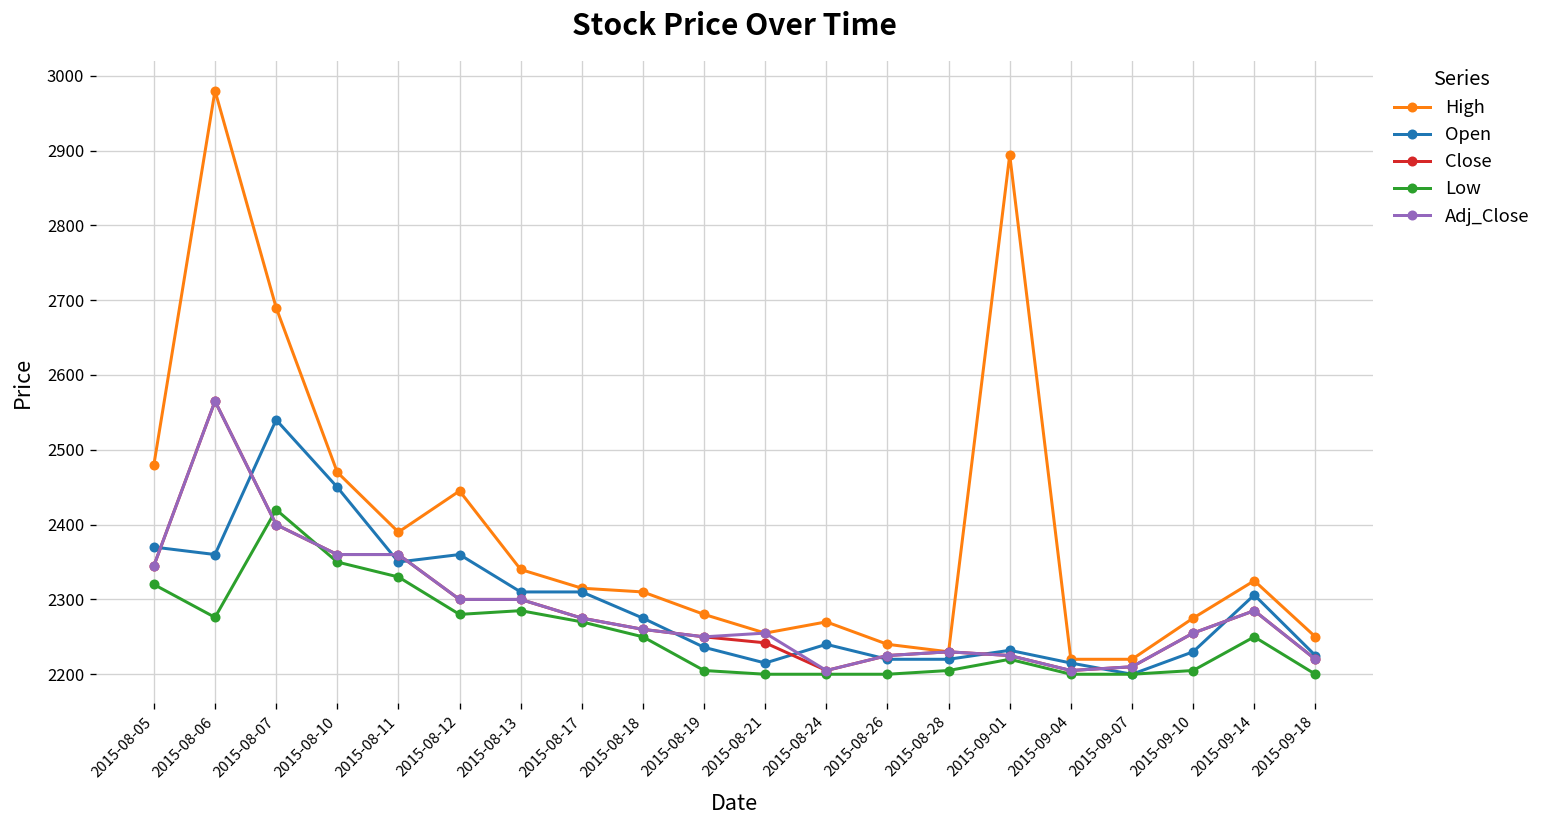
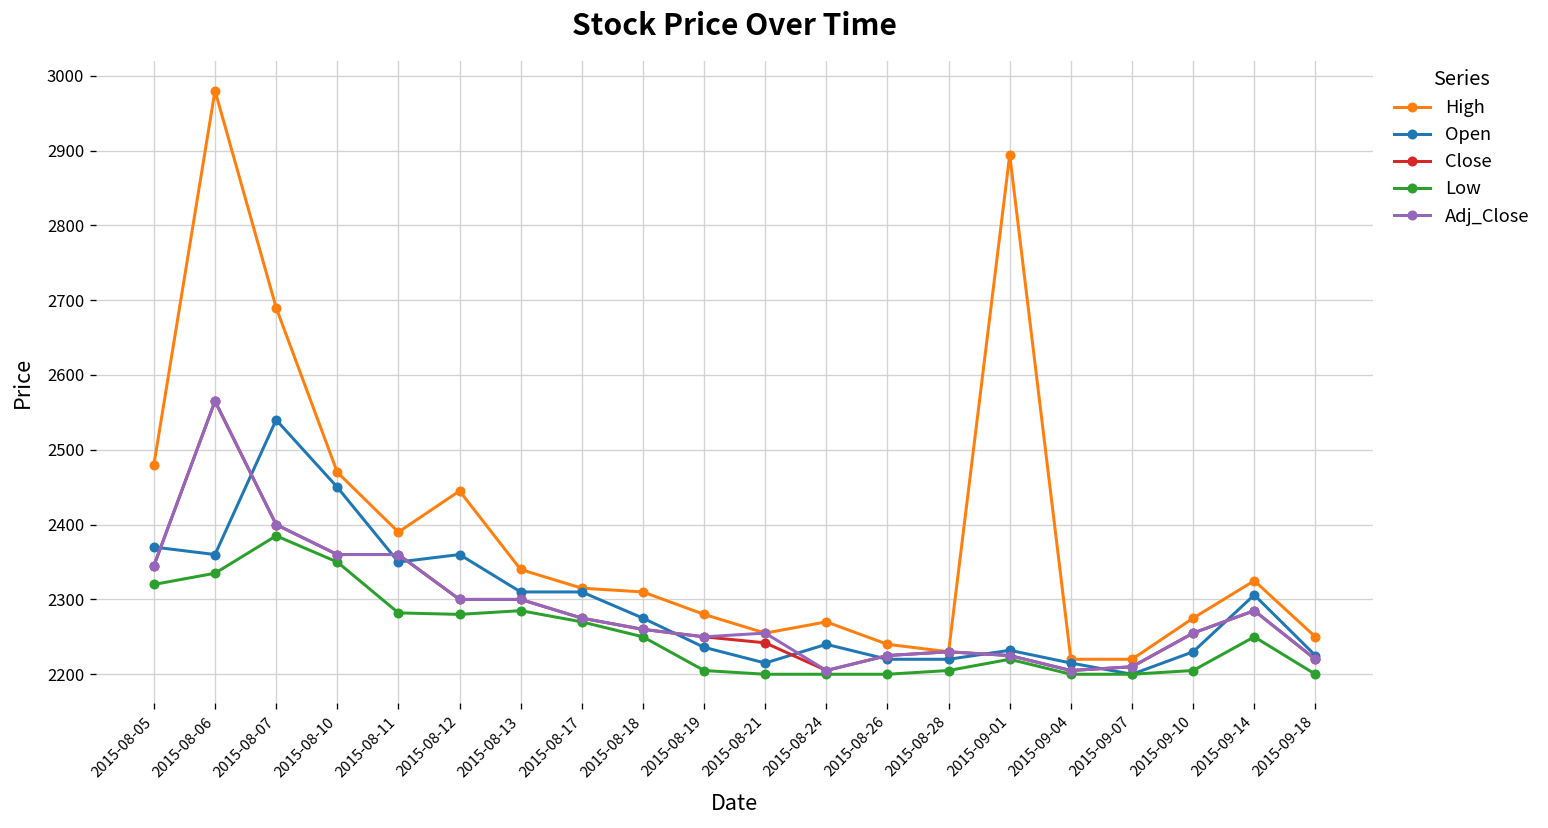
Low, 2015-08-06: 2280 -> 2340
Low, 2015-08-07: 2420 -> 2390
Low, 2015-08-11: 2330 -> 2280
